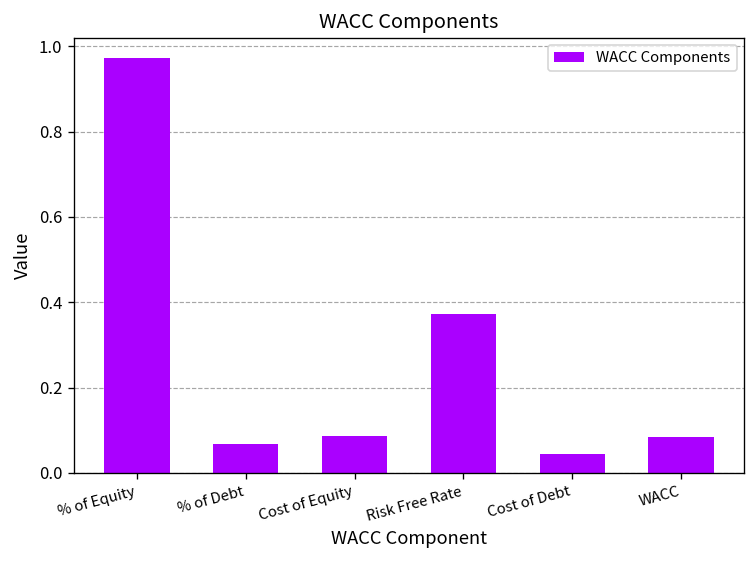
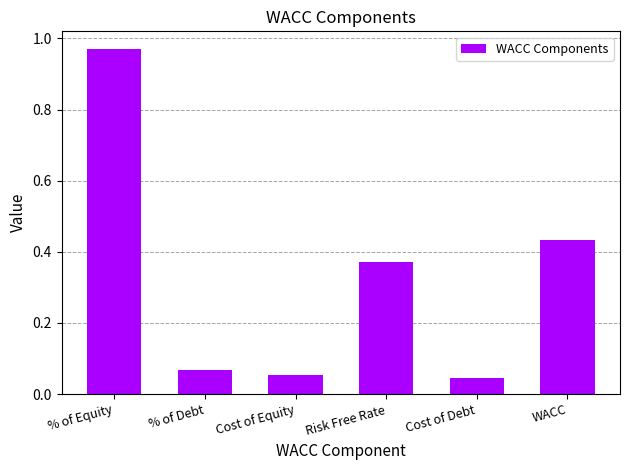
Cost of Equity: 0.09 -> 0.05
WACC: 0.08 -> 0.43
